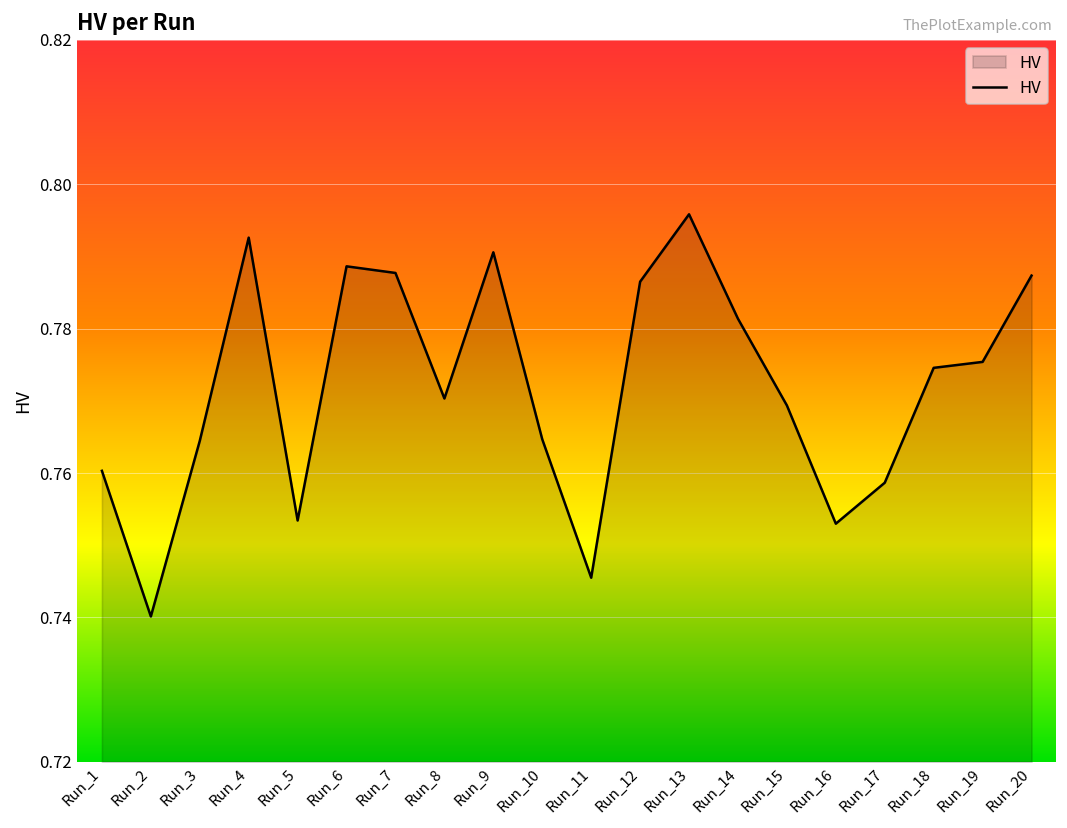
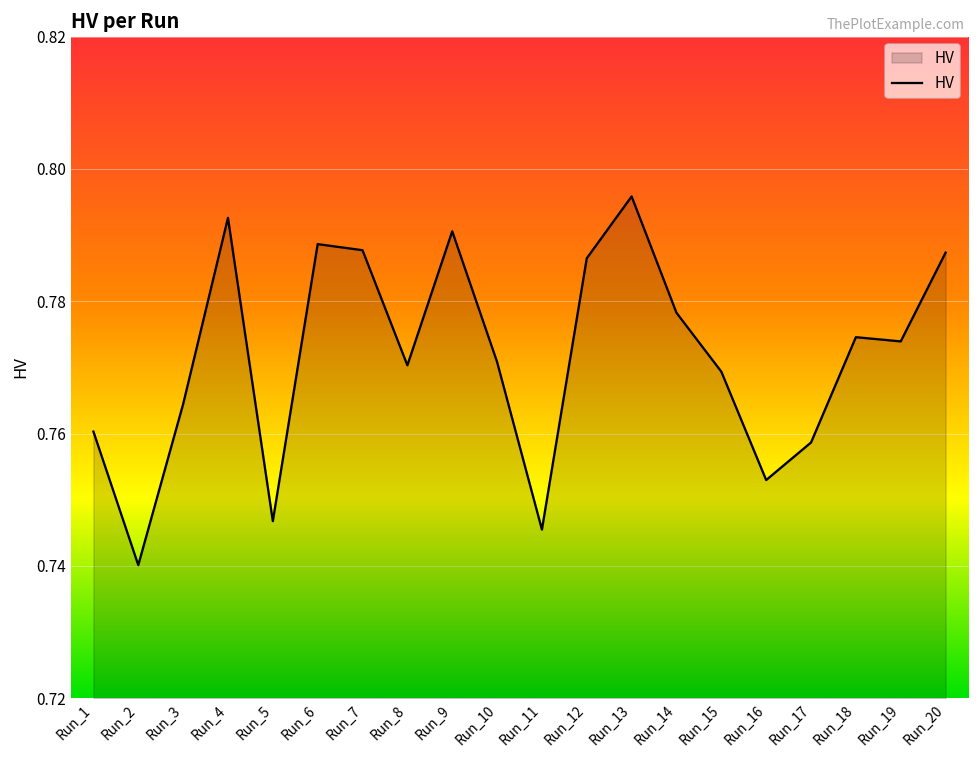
Run_5: 0.753 -> 0.747
Run_10: 0.765 -> 0.771
Run_14: 0.781 -> 0.778
Run_19: 0.775 -> 0.774
